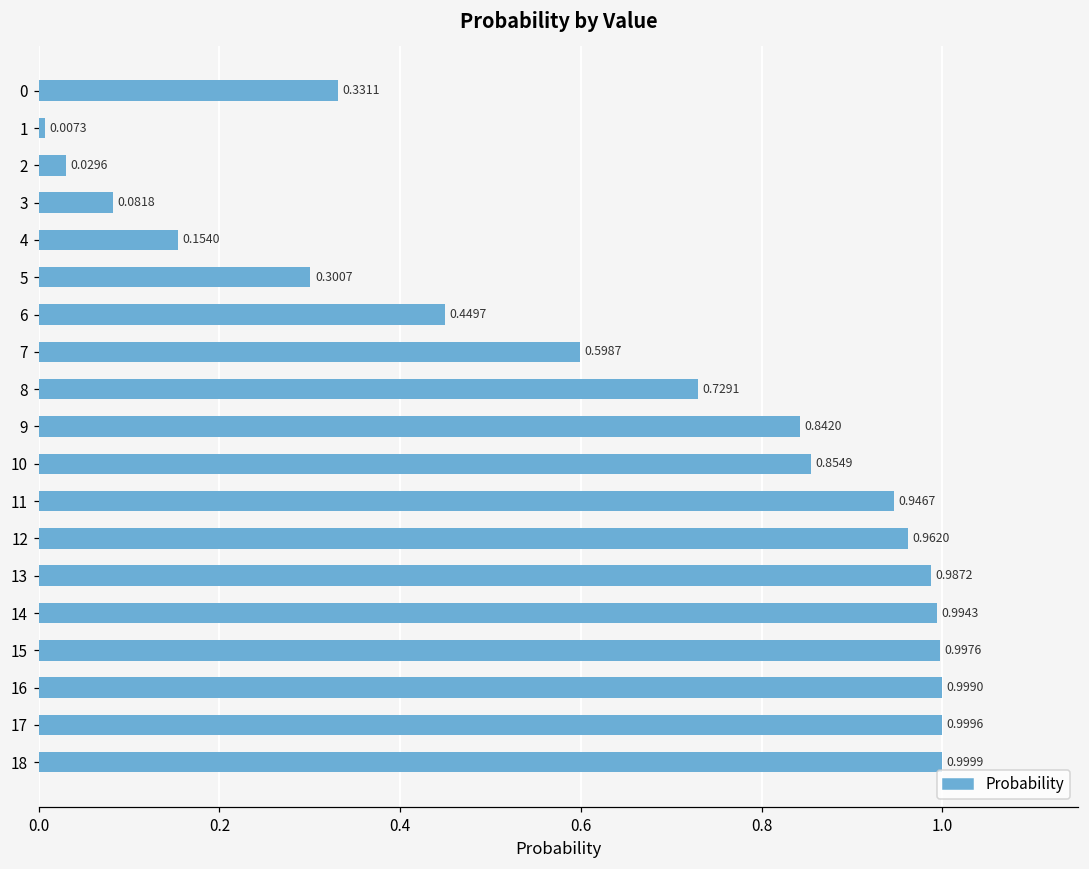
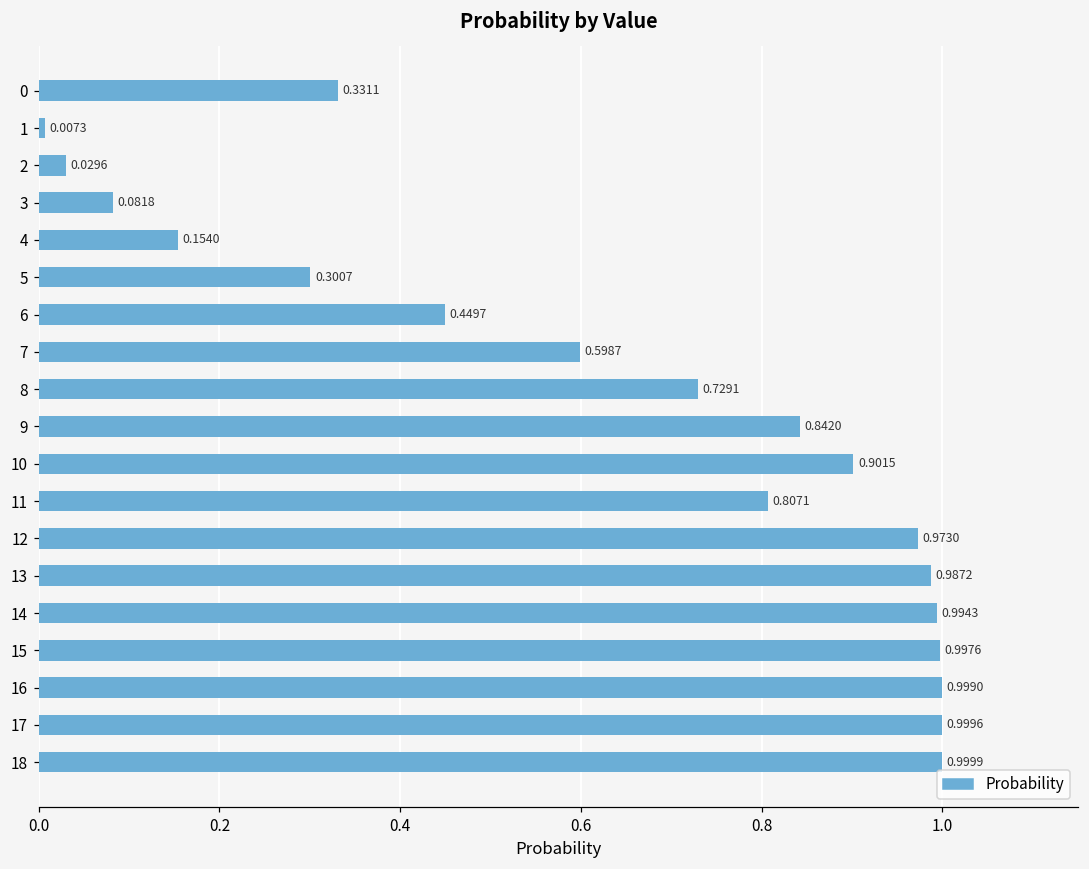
10: 0.8549 -> 0.9015
11: 0.9467 -> 0.8071
12: 0.9620 -> 0.9730
